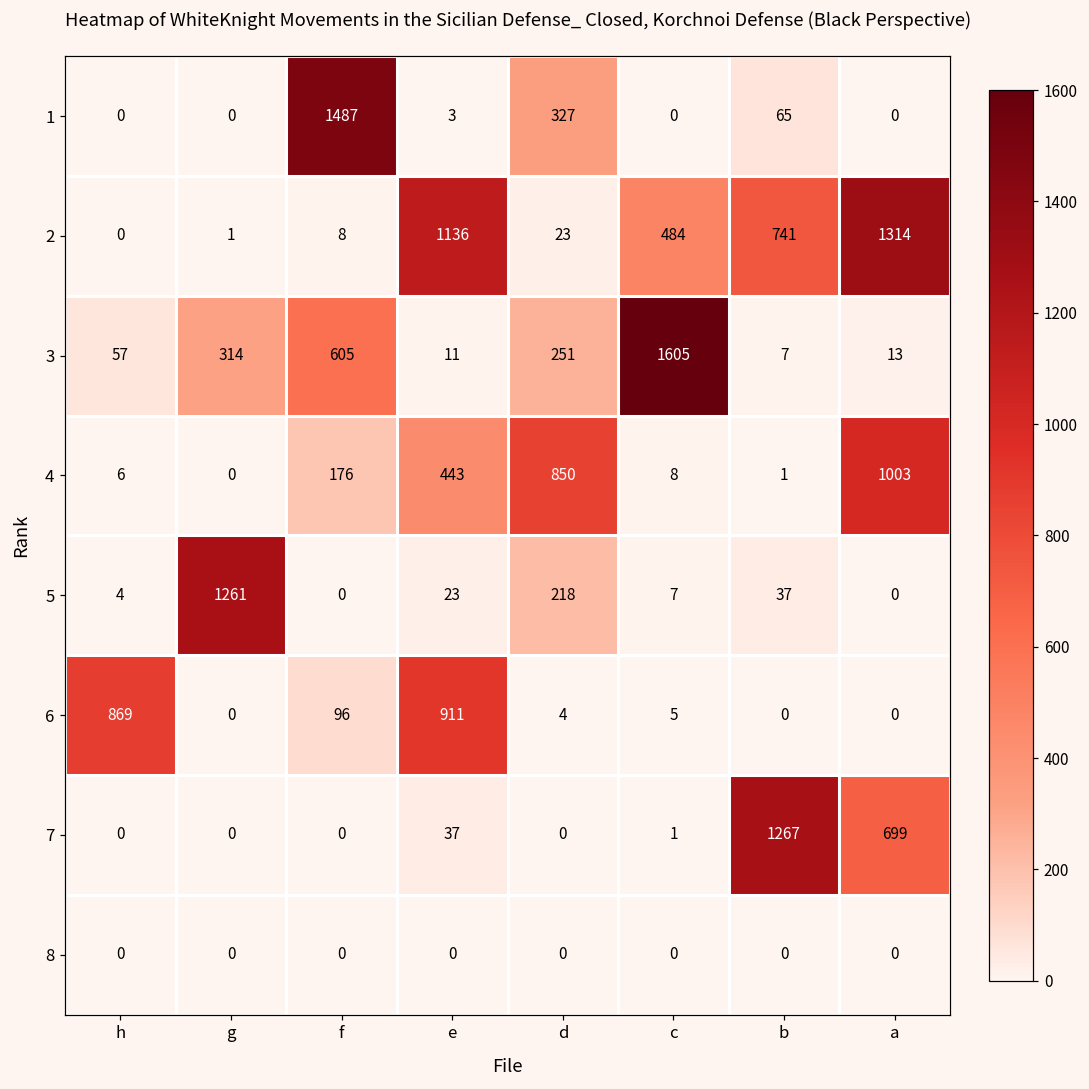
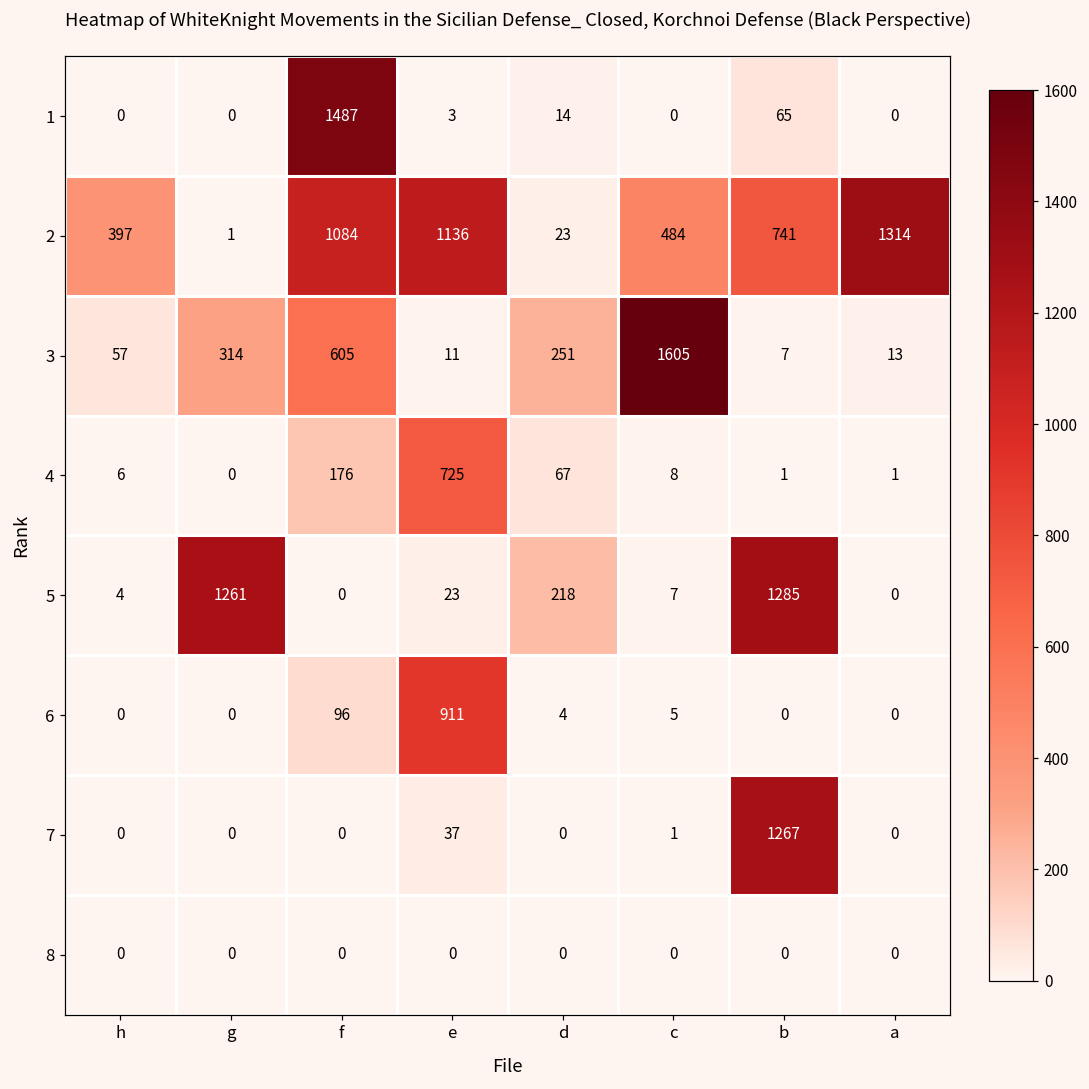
1, d: 327 -> 14
2, h: 0 -> 397
2, f: 8 -> 1084
4, e: 443 -> 725
4, d: 850 -> 67
4, a: 1003 -> 1
5, b: 37 -> 1285
6, h: 869 -> 0
7, a: 699 -> 0
